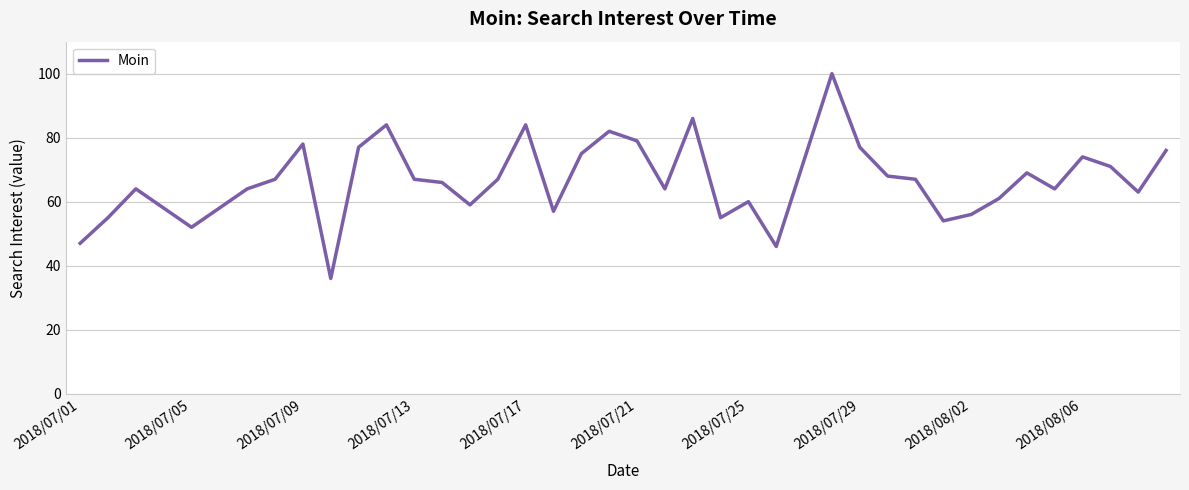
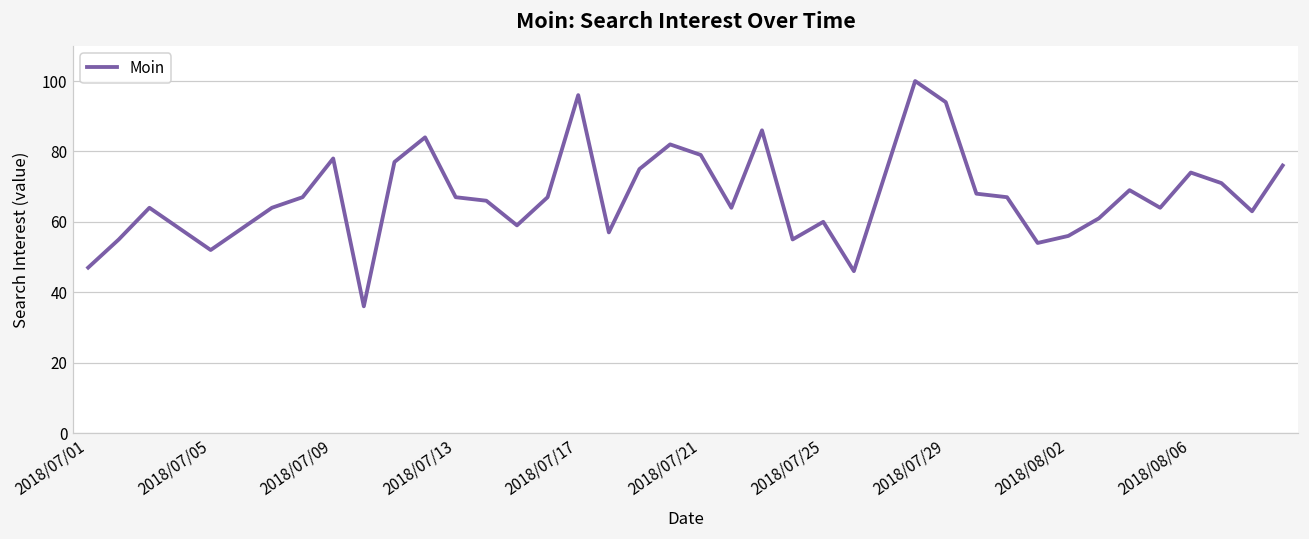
2018/07/17: 84 -> 96
2018/07/29: 77 -> 94
